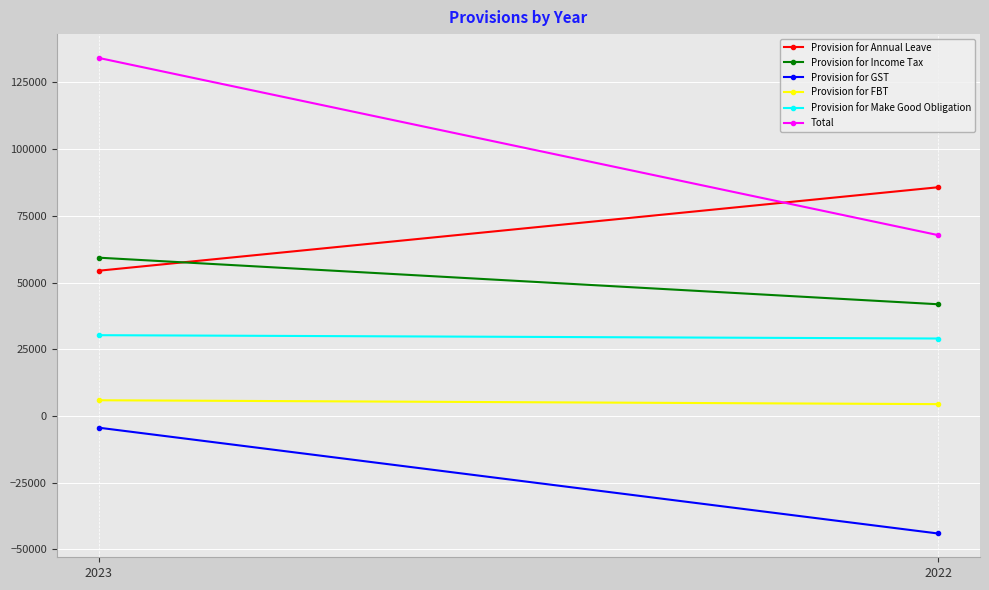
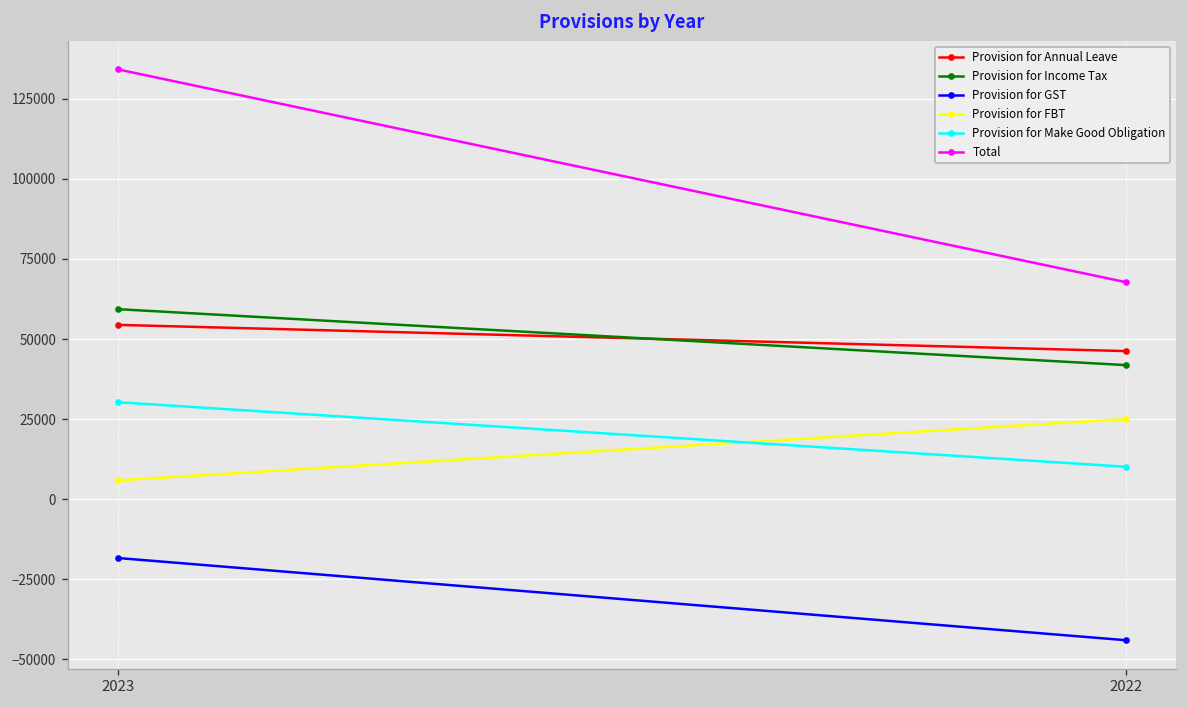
Provision for GST, 2023: -4000 -> -18000
Provision for Annual Leave, 2022: 86000 -> 46000
Provision for FBT, 2022: 4000 -> 25000
Provision for Make Good Obligation, 2022: 29000 -> 10000
